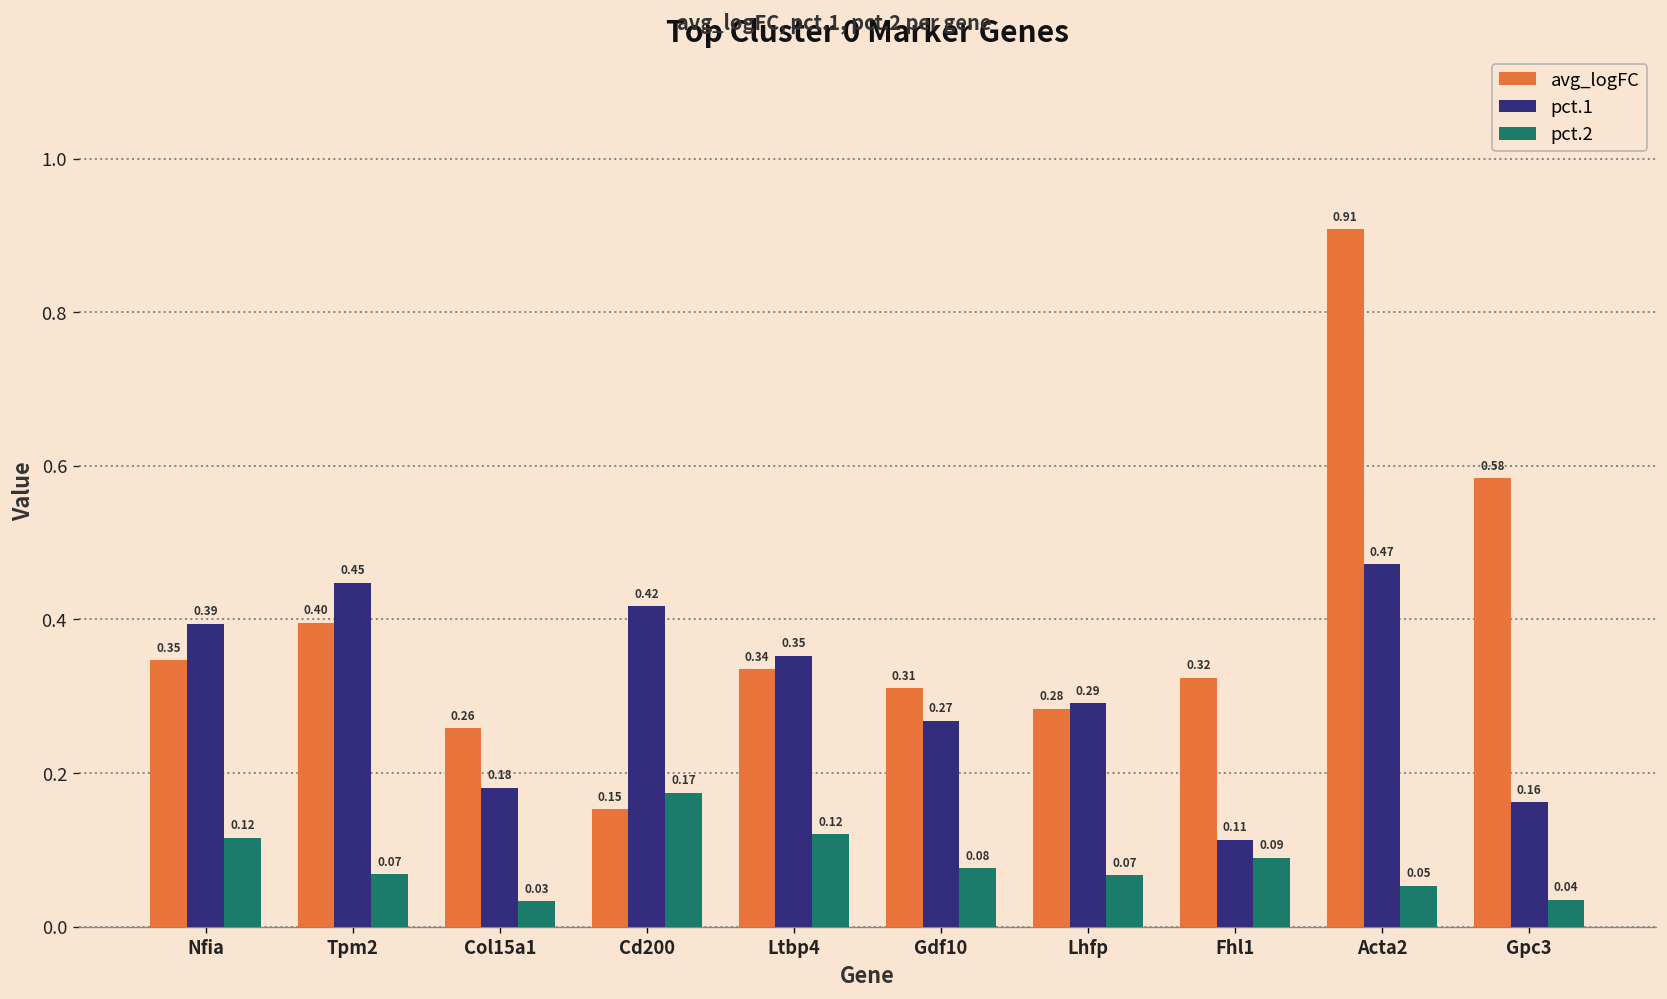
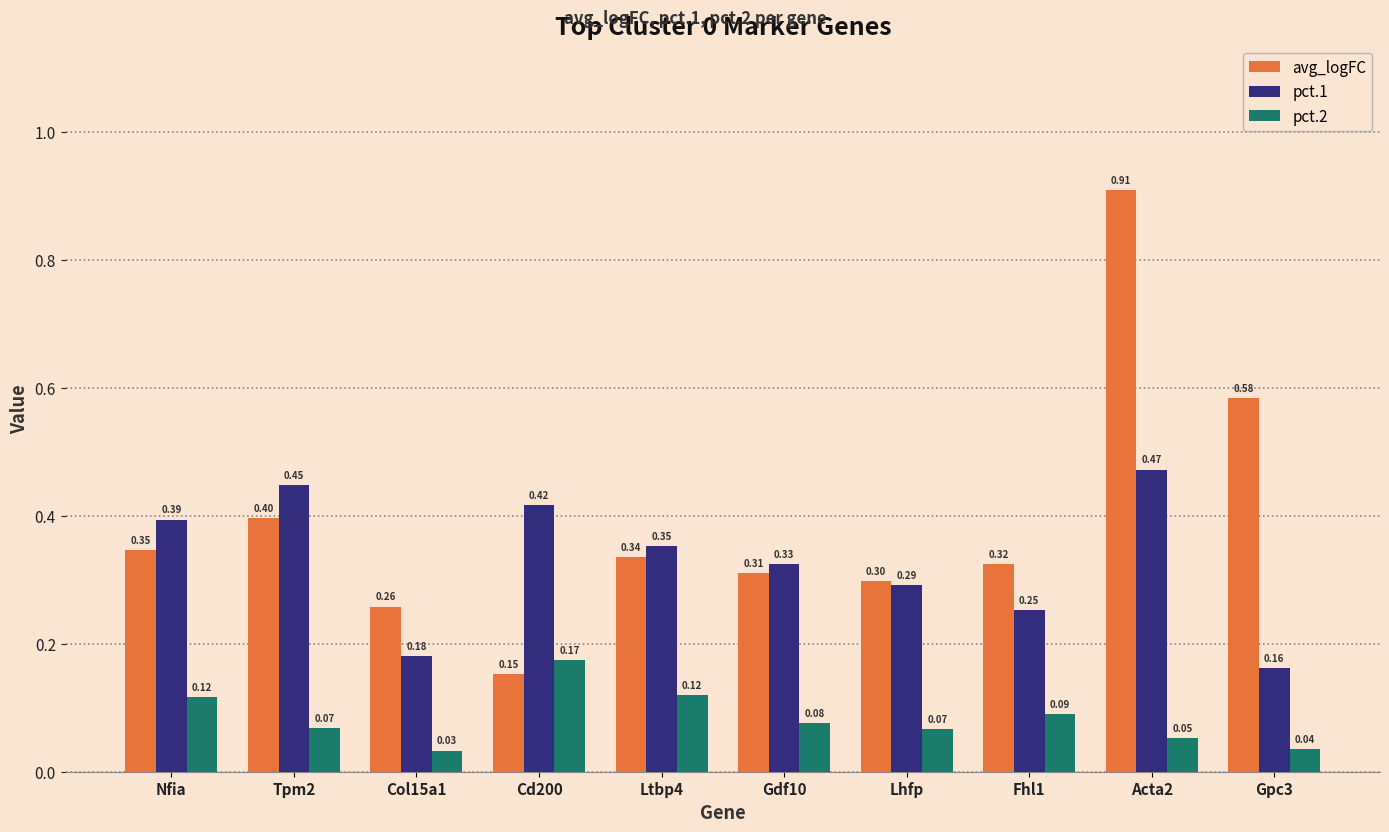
pct.1, Gdf10: 0.27 -> 0.33
avg_logFC, Lhfp: 0.28 -> 0.30
pct.1, Fhl1: 0.11 -> 0.25
